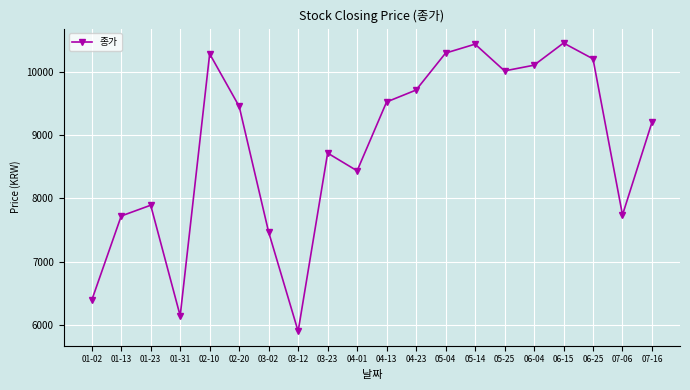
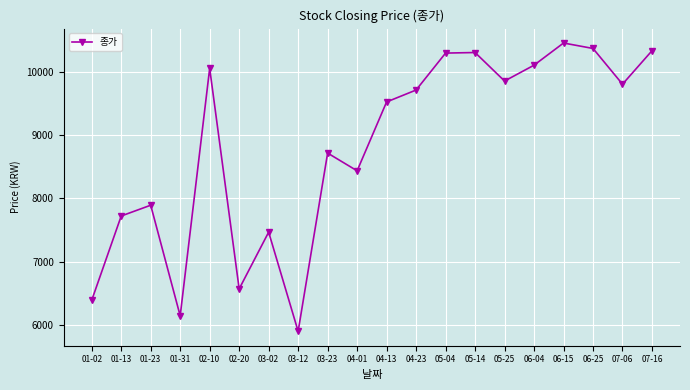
02-10: 10300 -> 10100
02-20: 9500 -> 6600
05-14: 10400 -> 10300
05-25: 10000 -> 9900
06-25: 10200 -> 10400
07-06: 7700 -> 9800
07-16: 9200 -> 10300
